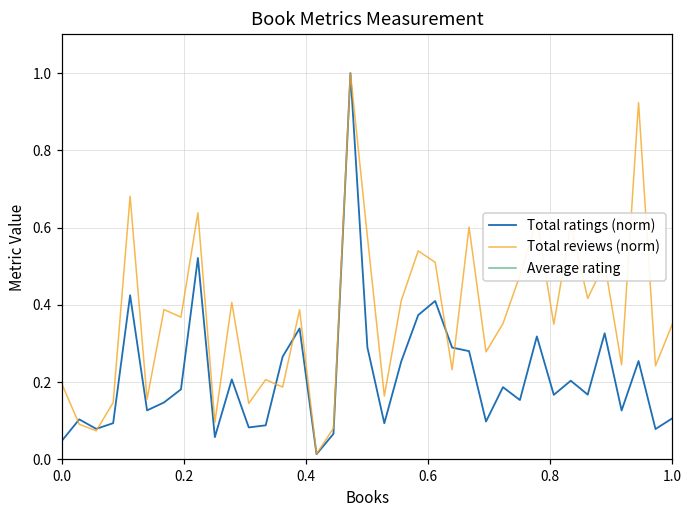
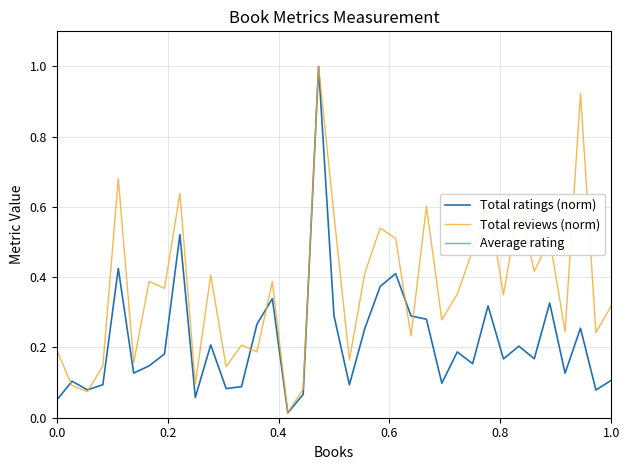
Total reviews (norm), 1.0: 0.35 -> 0.32
